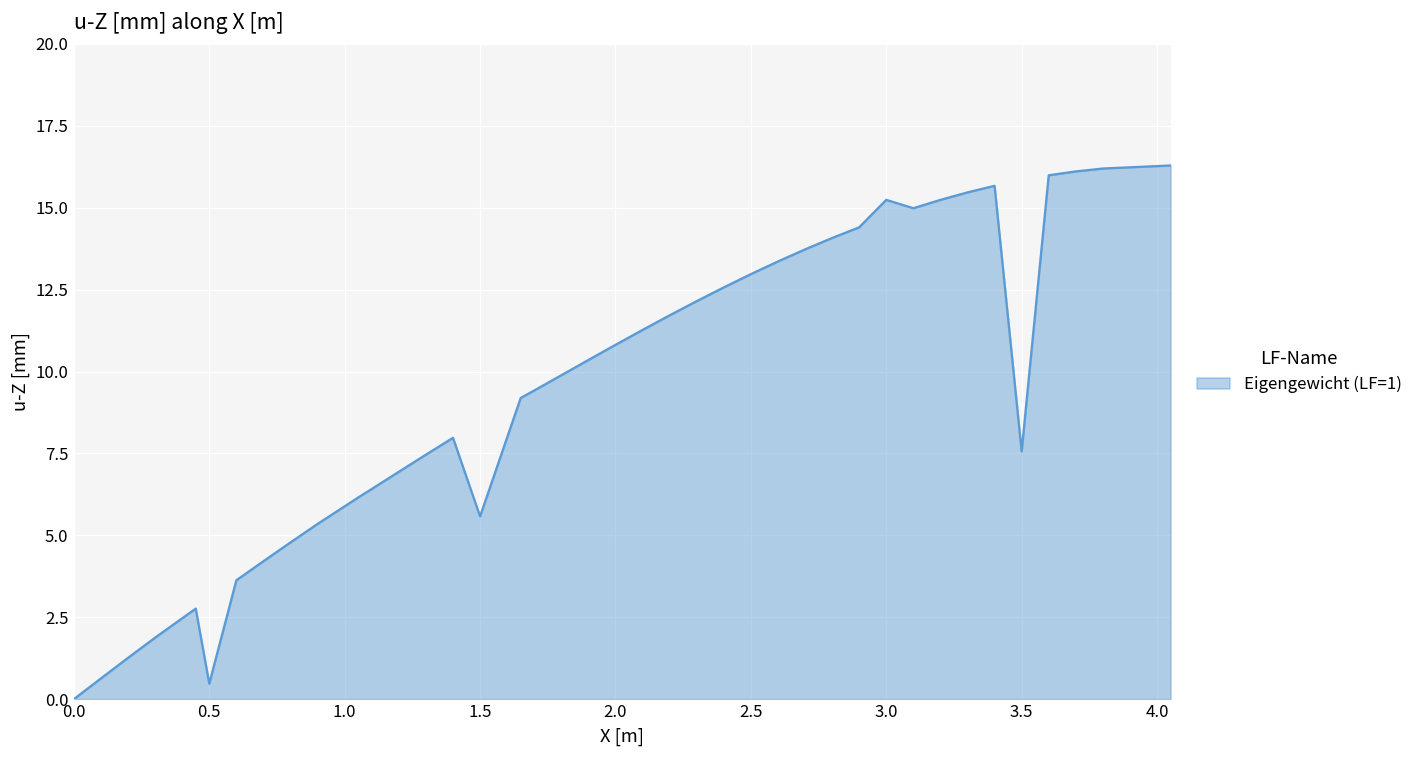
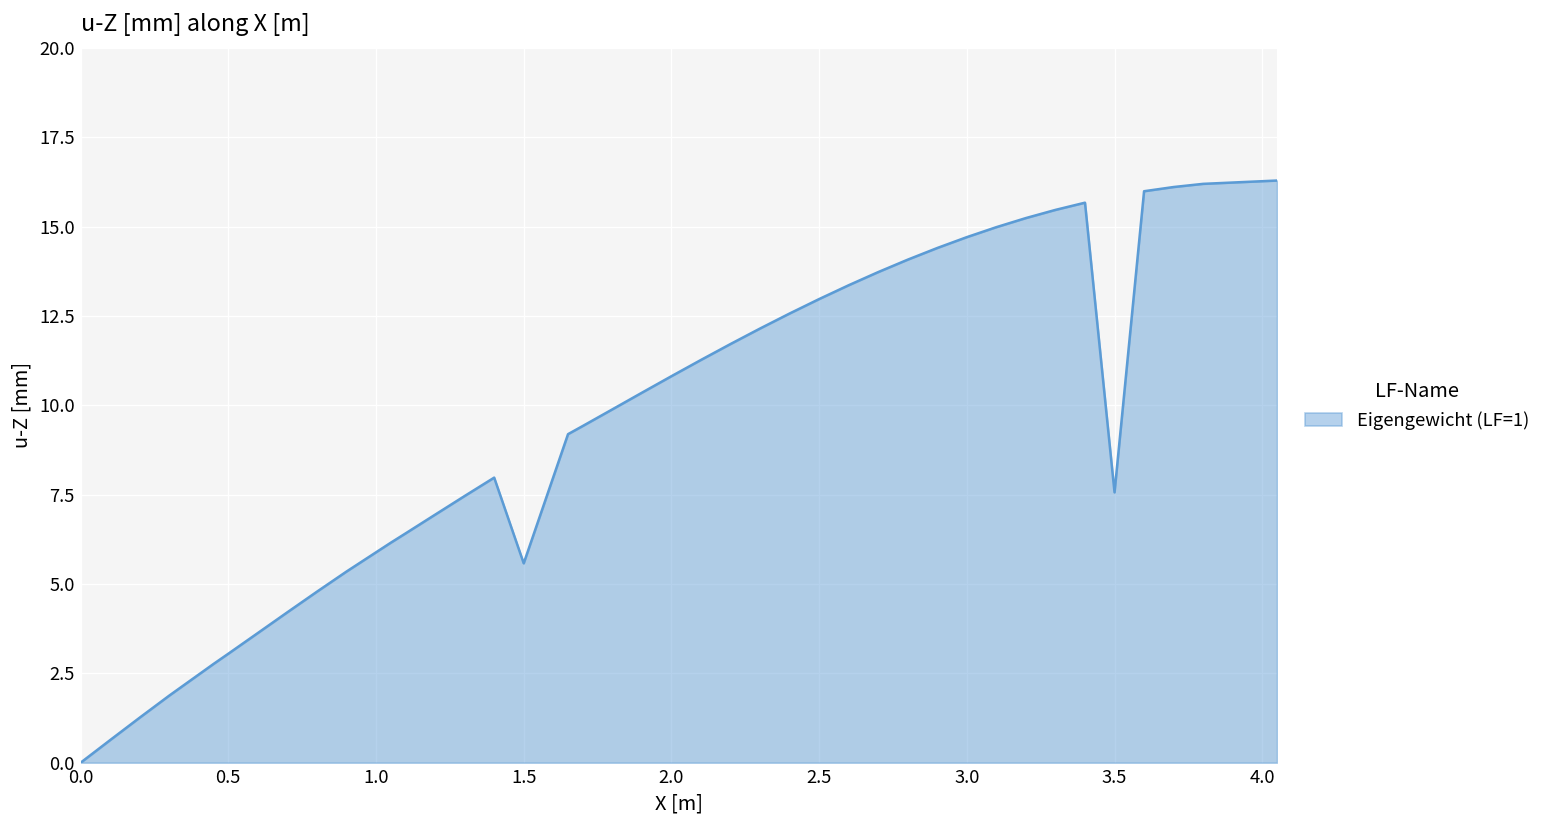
0.5: 0.5 -> 3.0
3.0: 15.2 -> 14.7
